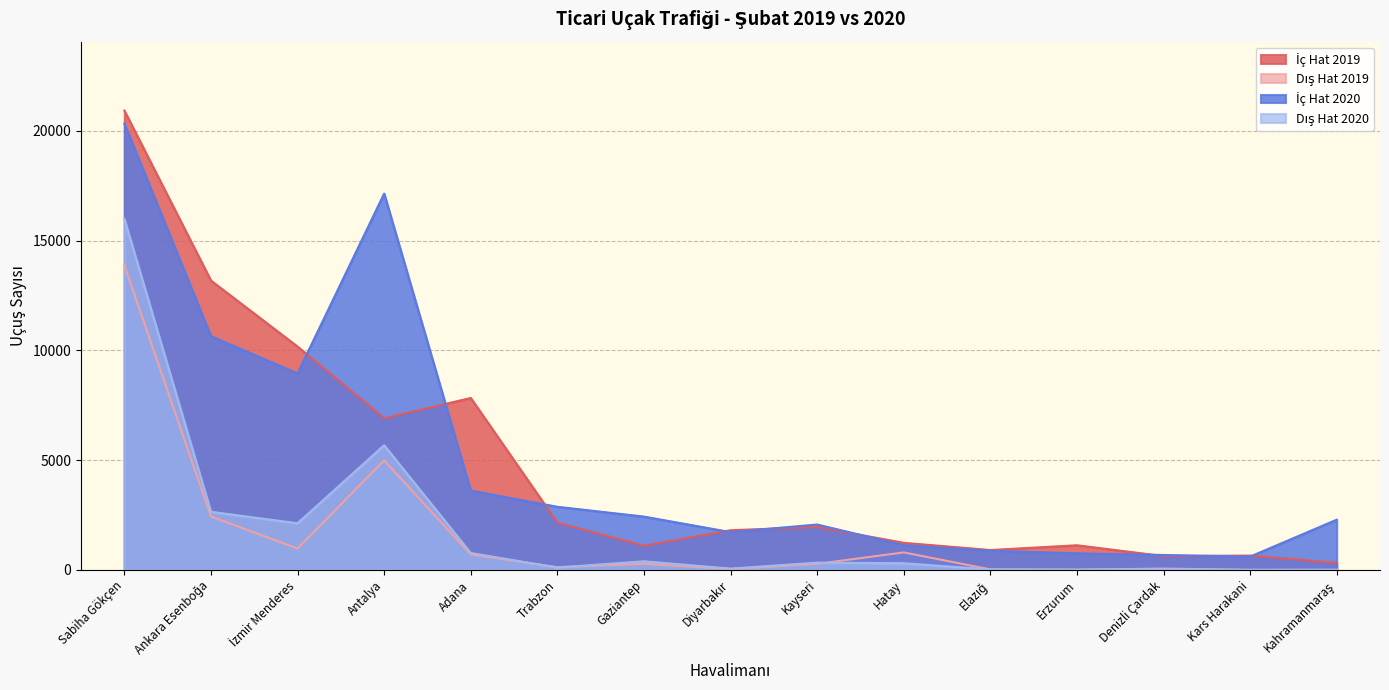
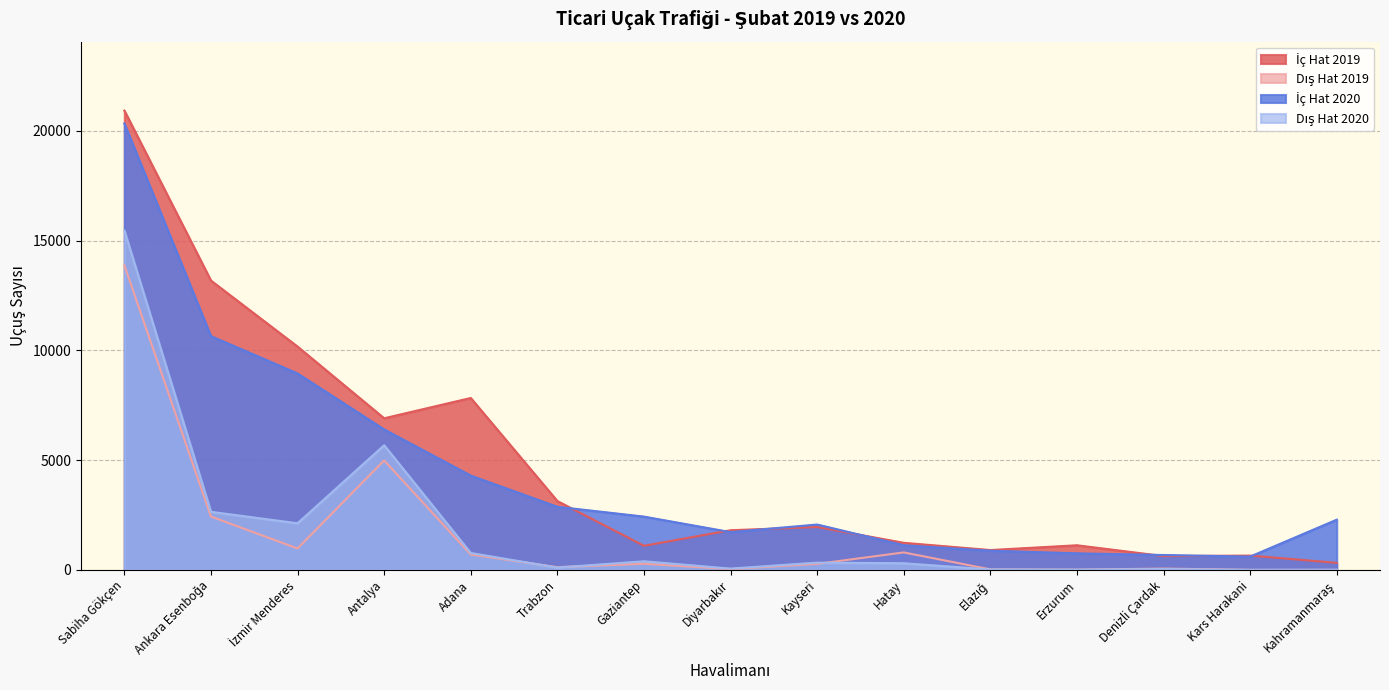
Dış Hat 2020, Sabiha Gökçen: 16000 -> 15500
İç Hat 2020, Antalya: 17100 -> 6400
İç Hat 2020, Adana: 3600 -> 4300
İç Hat 2019, Trabzon: 2100 -> 3100
